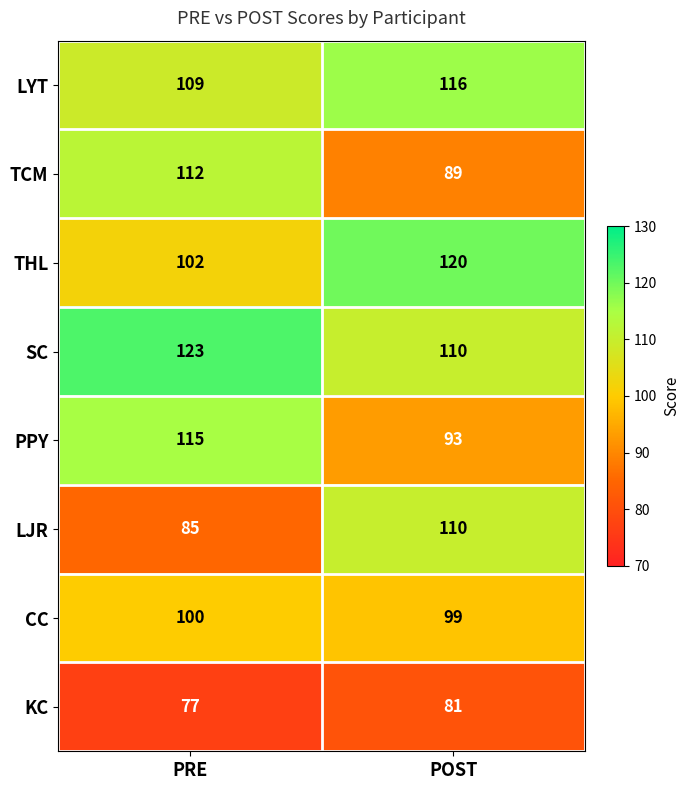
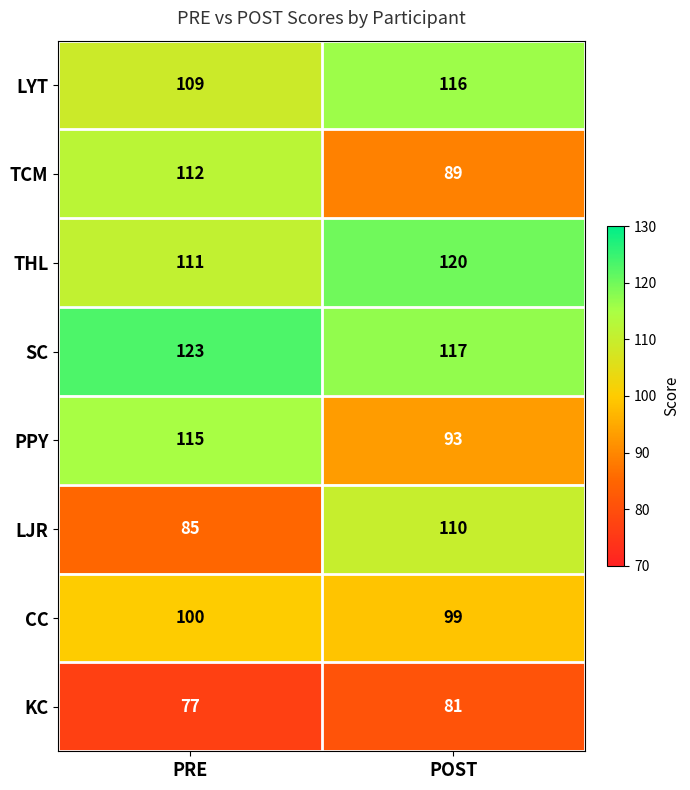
THL, PRE: 102 -> 111
SC, POST: 110 -> 117
